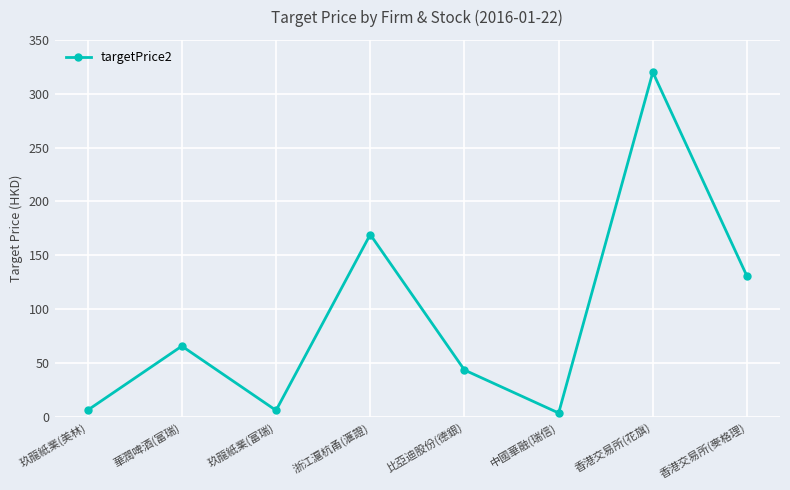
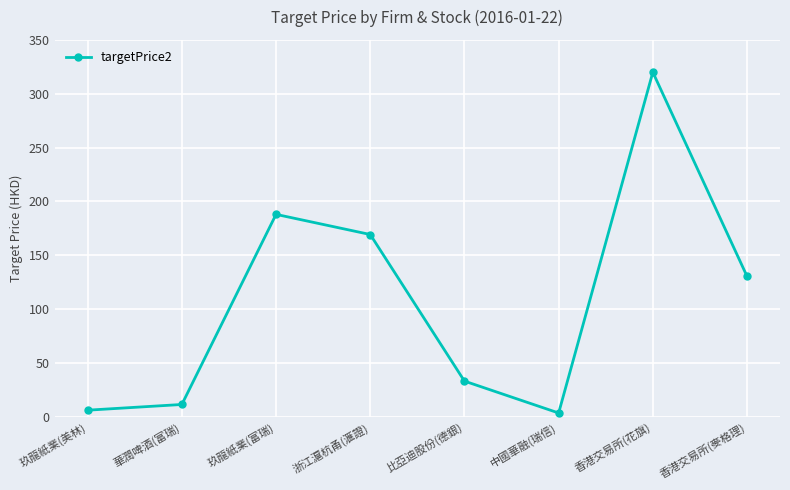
華潤啤酒(富瑞): 66 -> 12
玖龍紙業(富瑞): 6 -> 188
比亞迪股份(德銀): 44 -> 33
